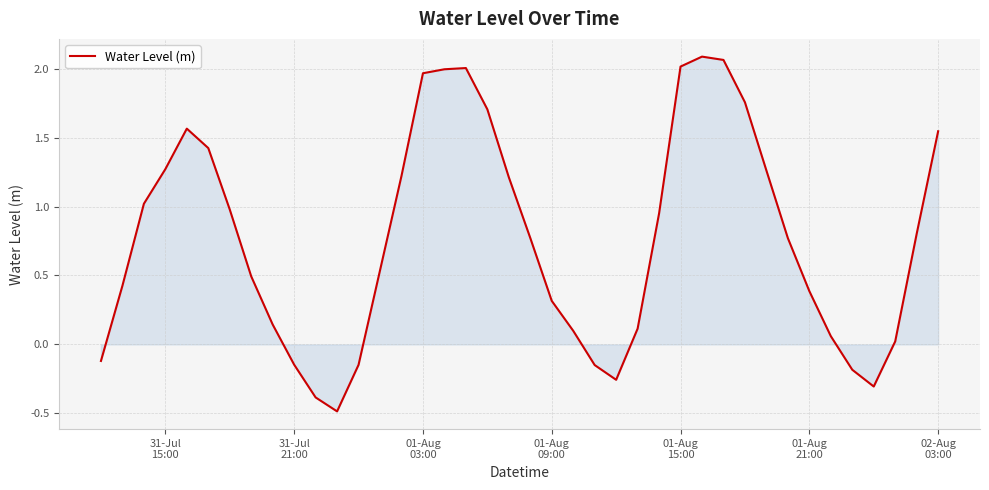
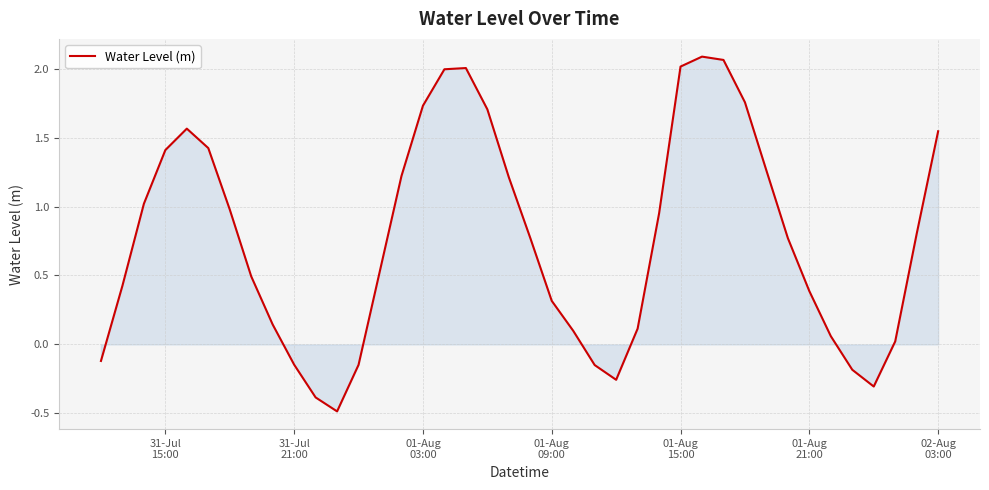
Water Level (m), 31-Jul 15:00: 1.27 -> 1.41
Water Level (m), 01-Aug 03:00: 1.97 -> 1.73
